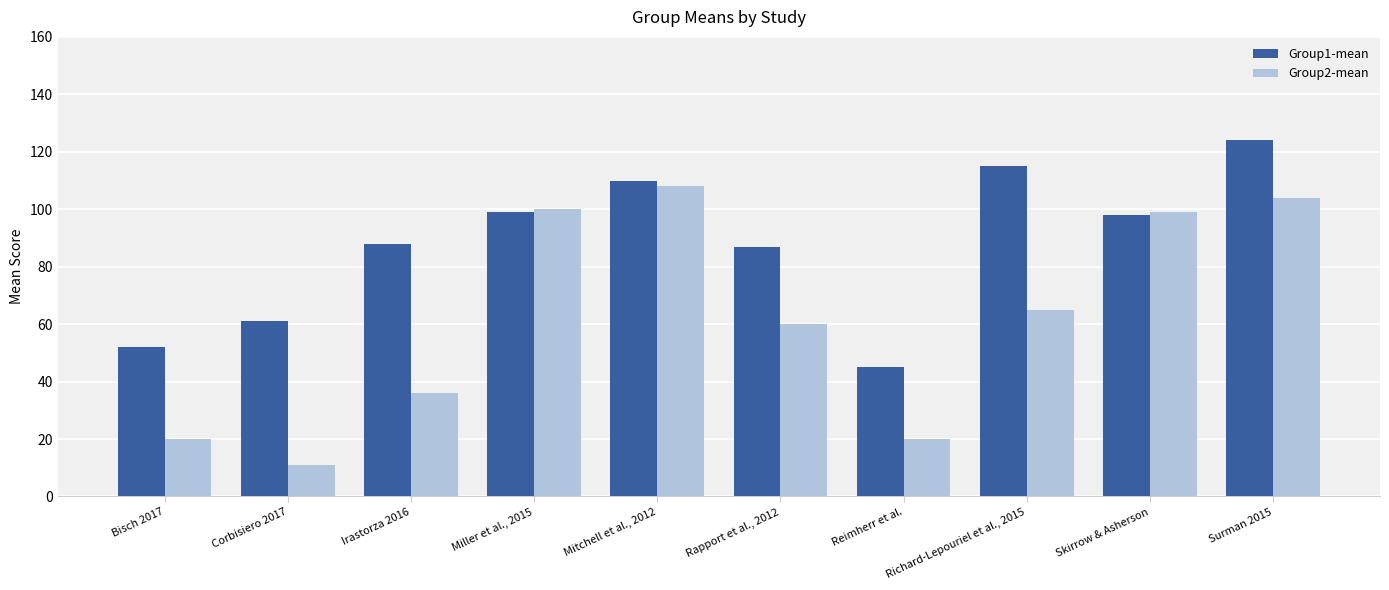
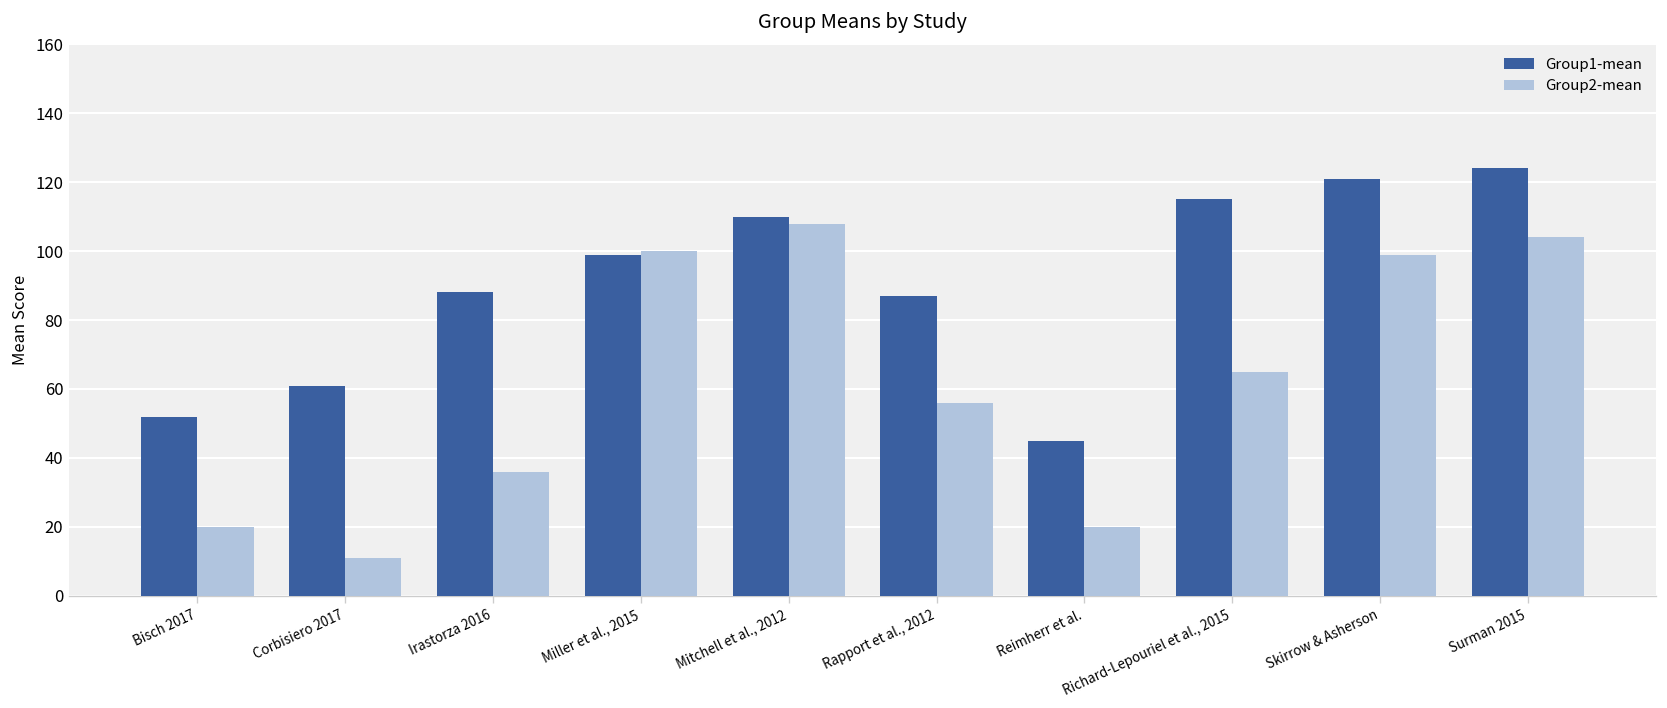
Group2-mean, Rapport et al., 2012: 60 -> 56
Group1-mean, Skirrow & Asherson: 98 -> 121
